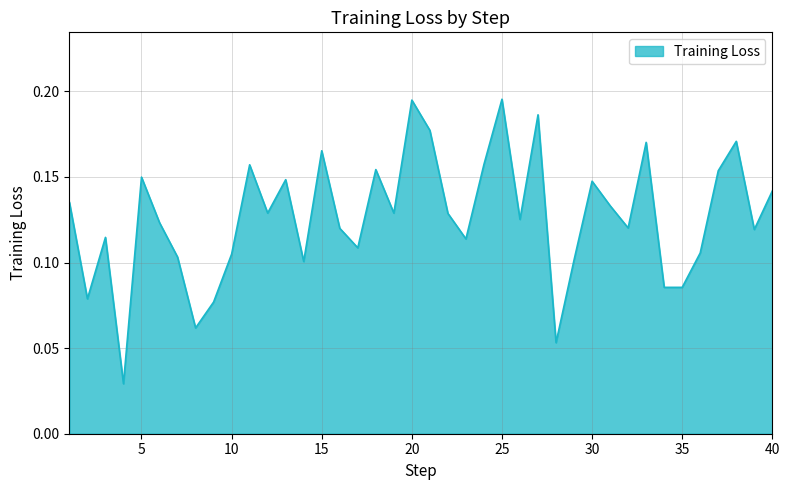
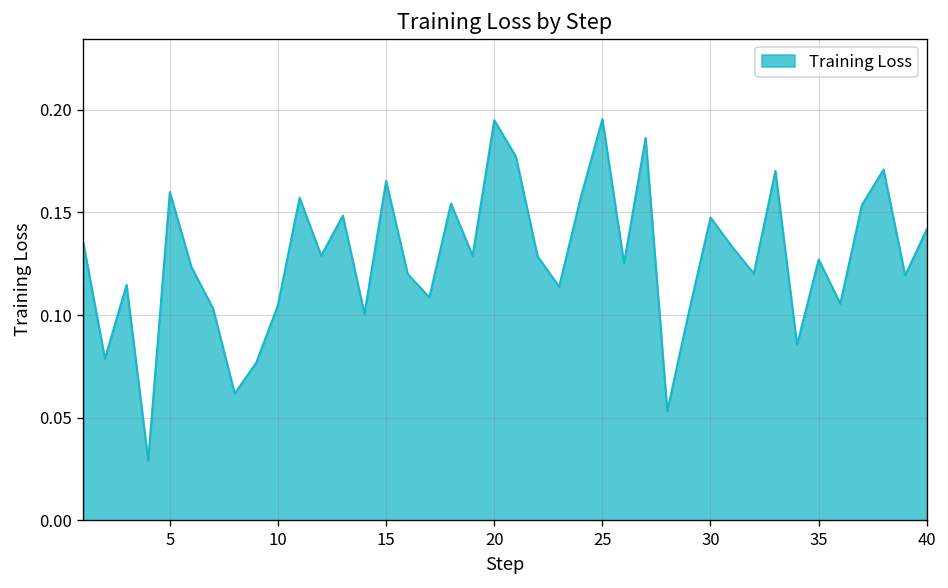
5: 0.150 -> 0.160
35: 0.086 -> 0.127
